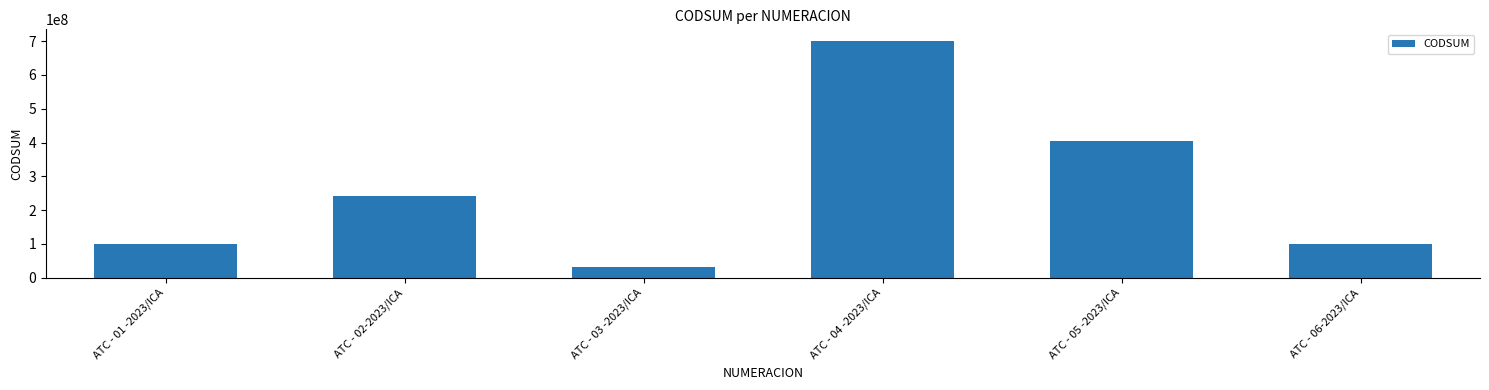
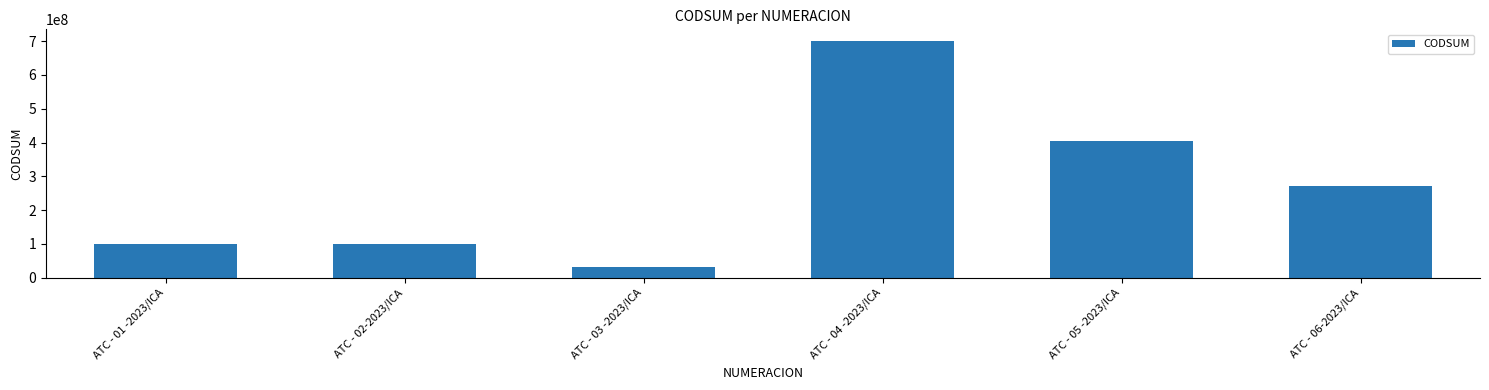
ATC - 02-2023/ICA: 240000000 -> 100000000
ATC - 06-2023/ICA: 100000000 -> 270000000
